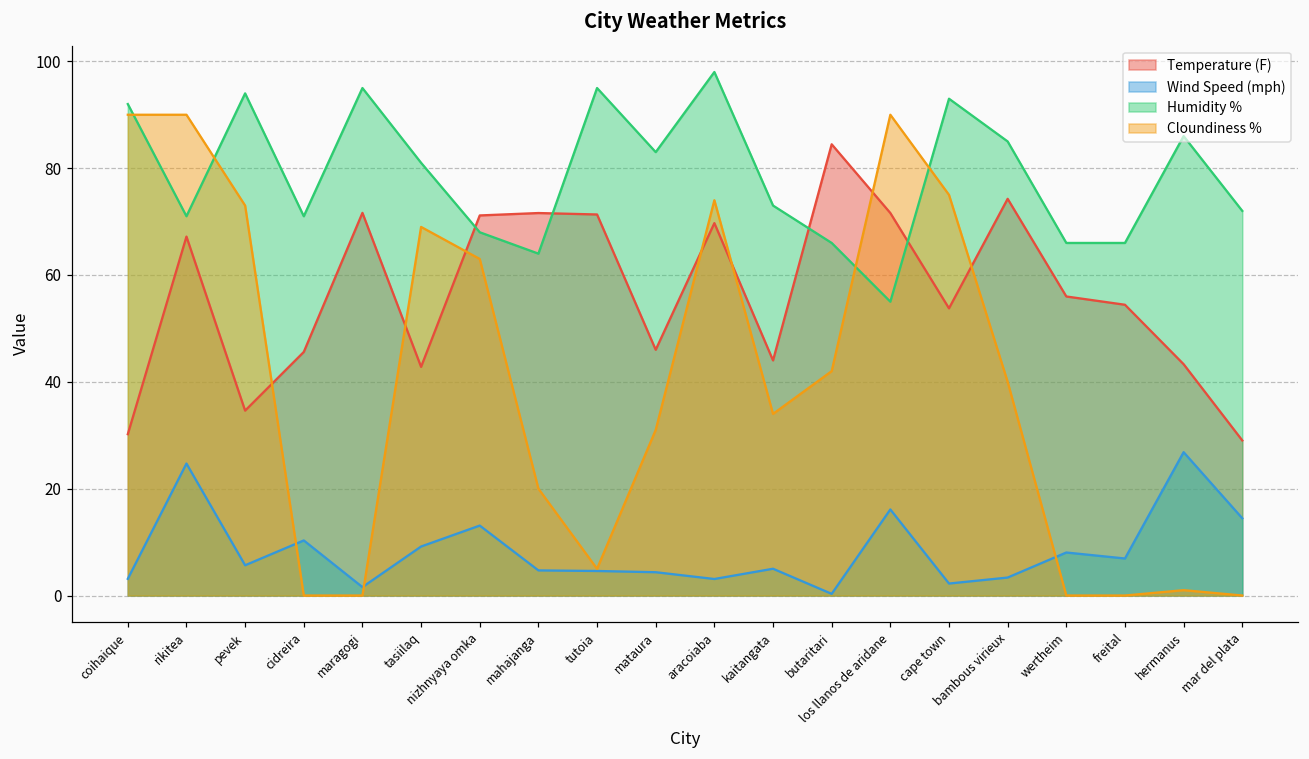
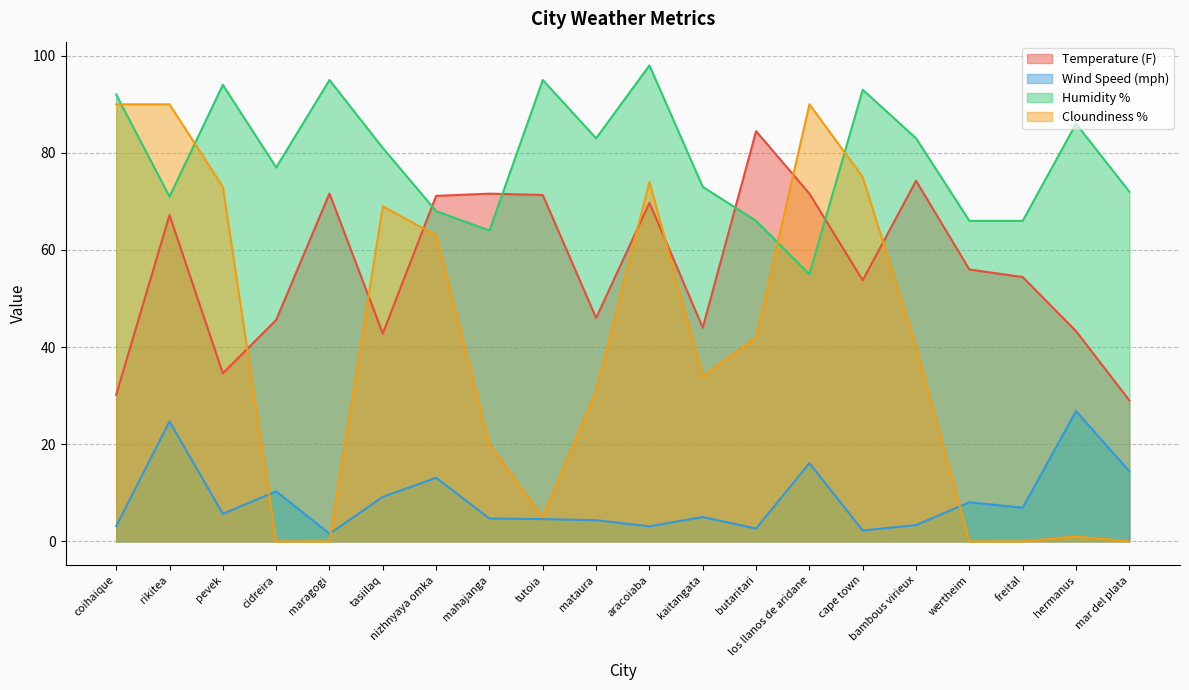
Humidity %, cidreira: 71 -> 77
Wind Speed (mph), butaritari: 0 -> 3
Humidity %, bambous virieux: 85 -> 83
